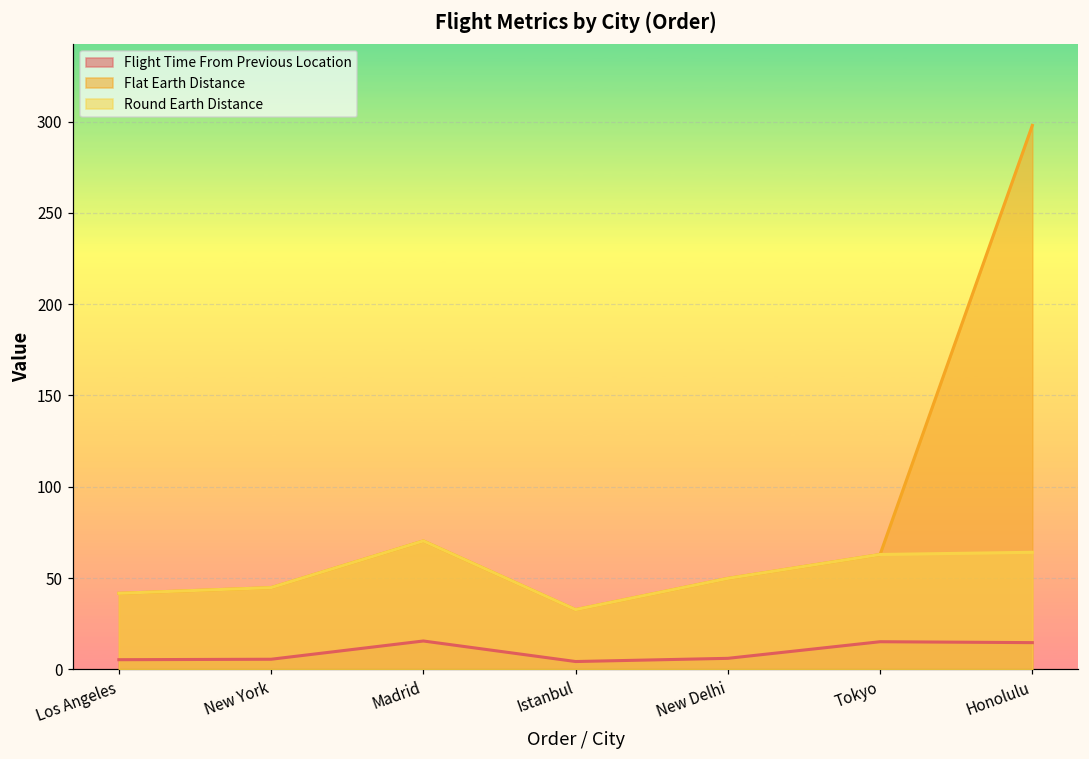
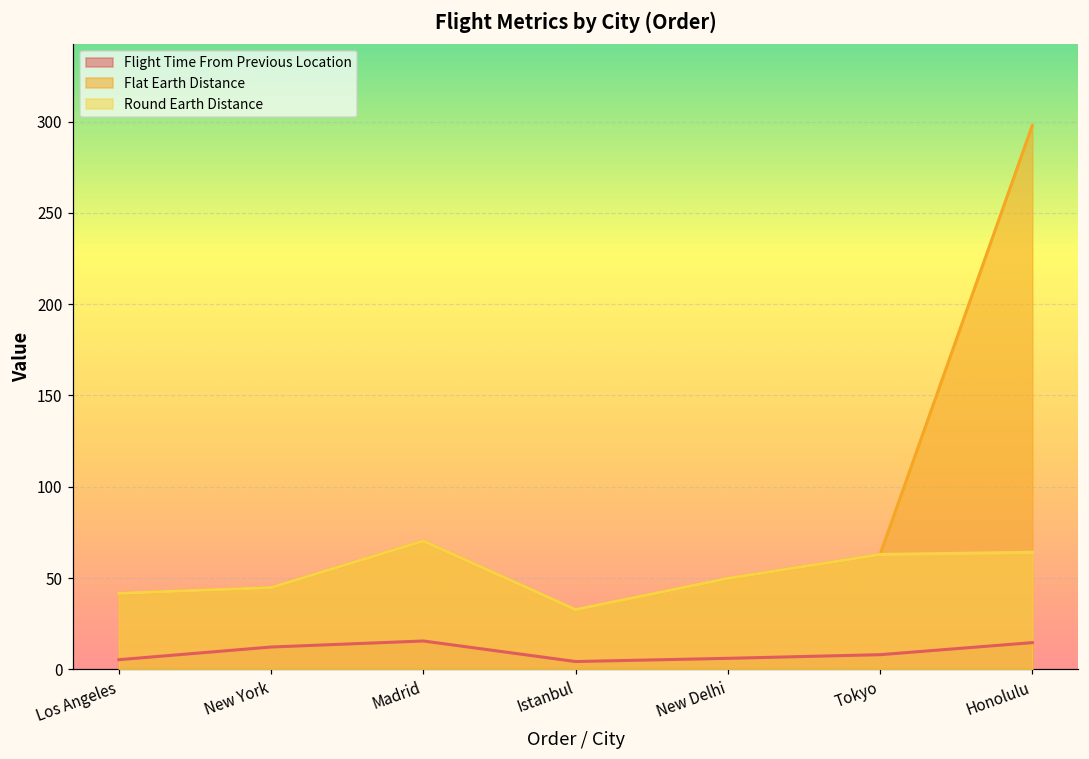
Flight Time From Previous Location, New York: 6 -> 12
Flight Time From Previous Location, Tokyo: 15 -> 8
